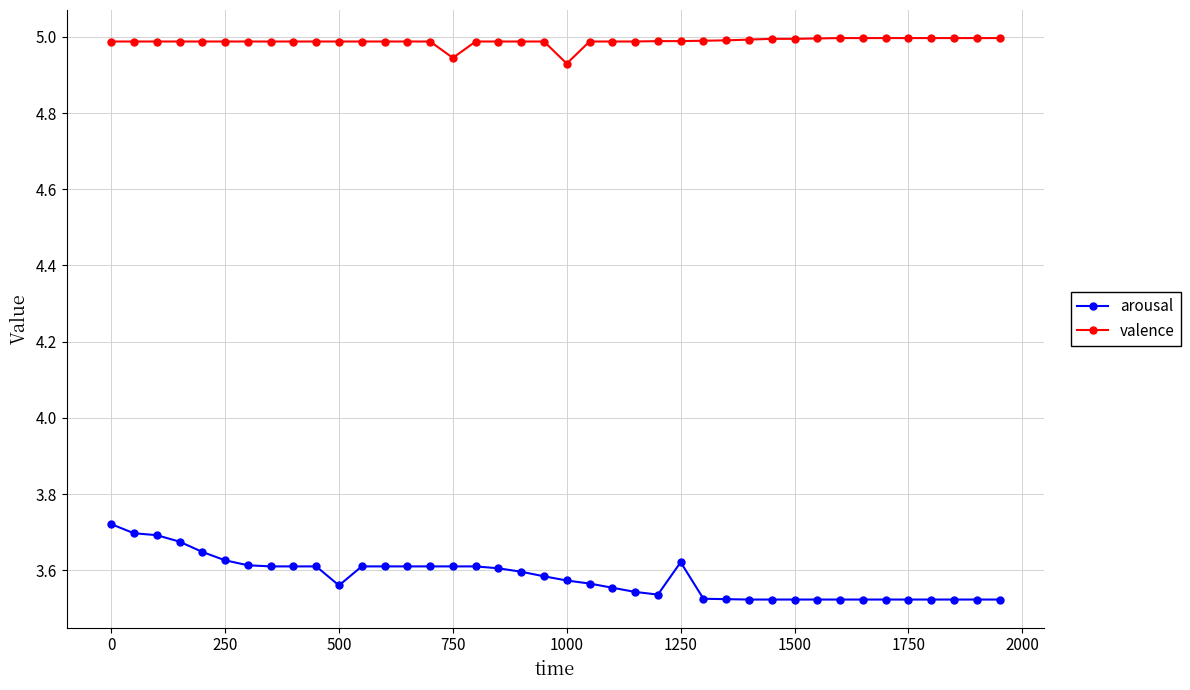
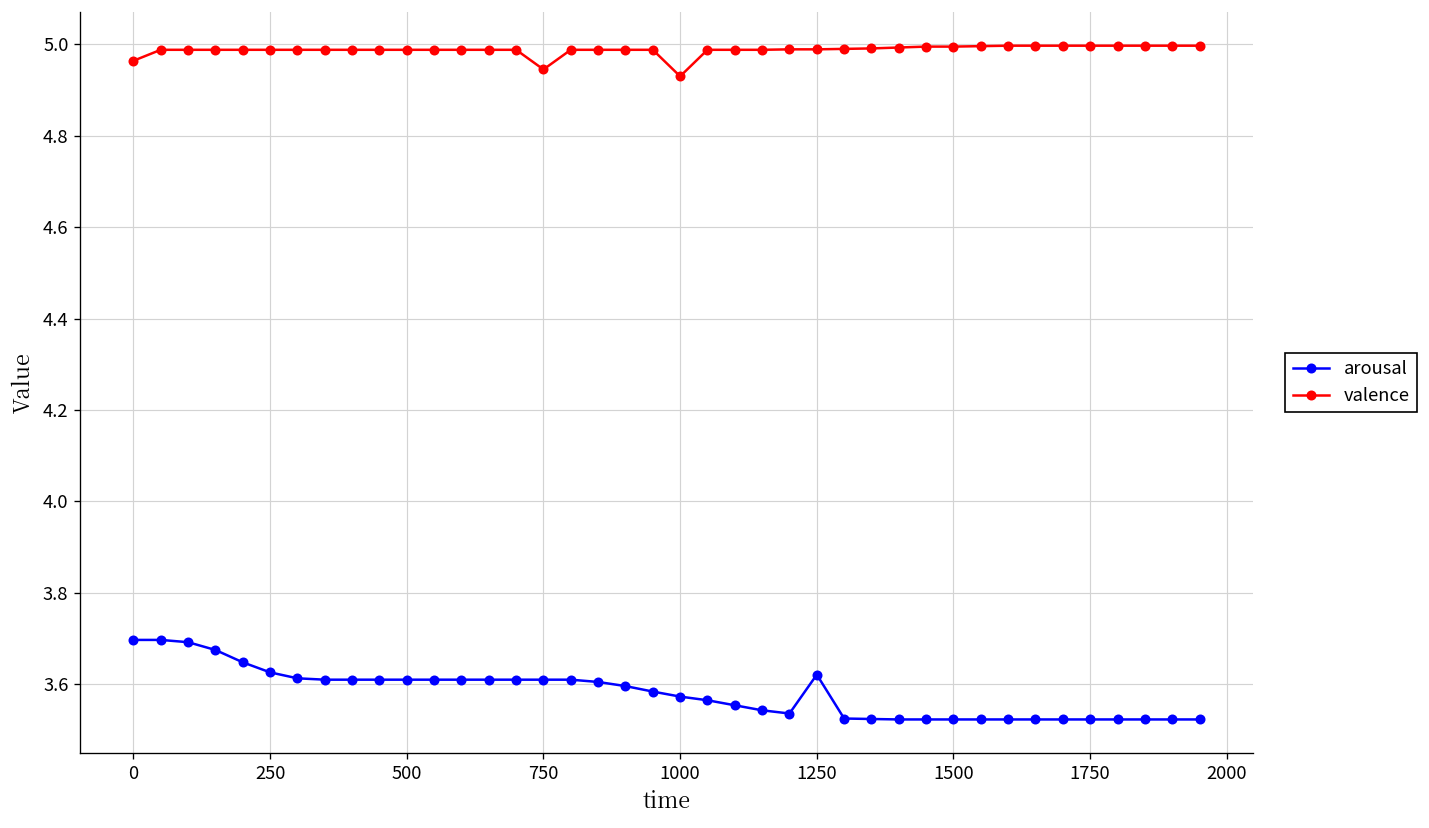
arousal, 0: 3.72 -> 3.70
valence, 0: 4.99 -> 4.96
arousal, 500: 3.56 -> 3.61
